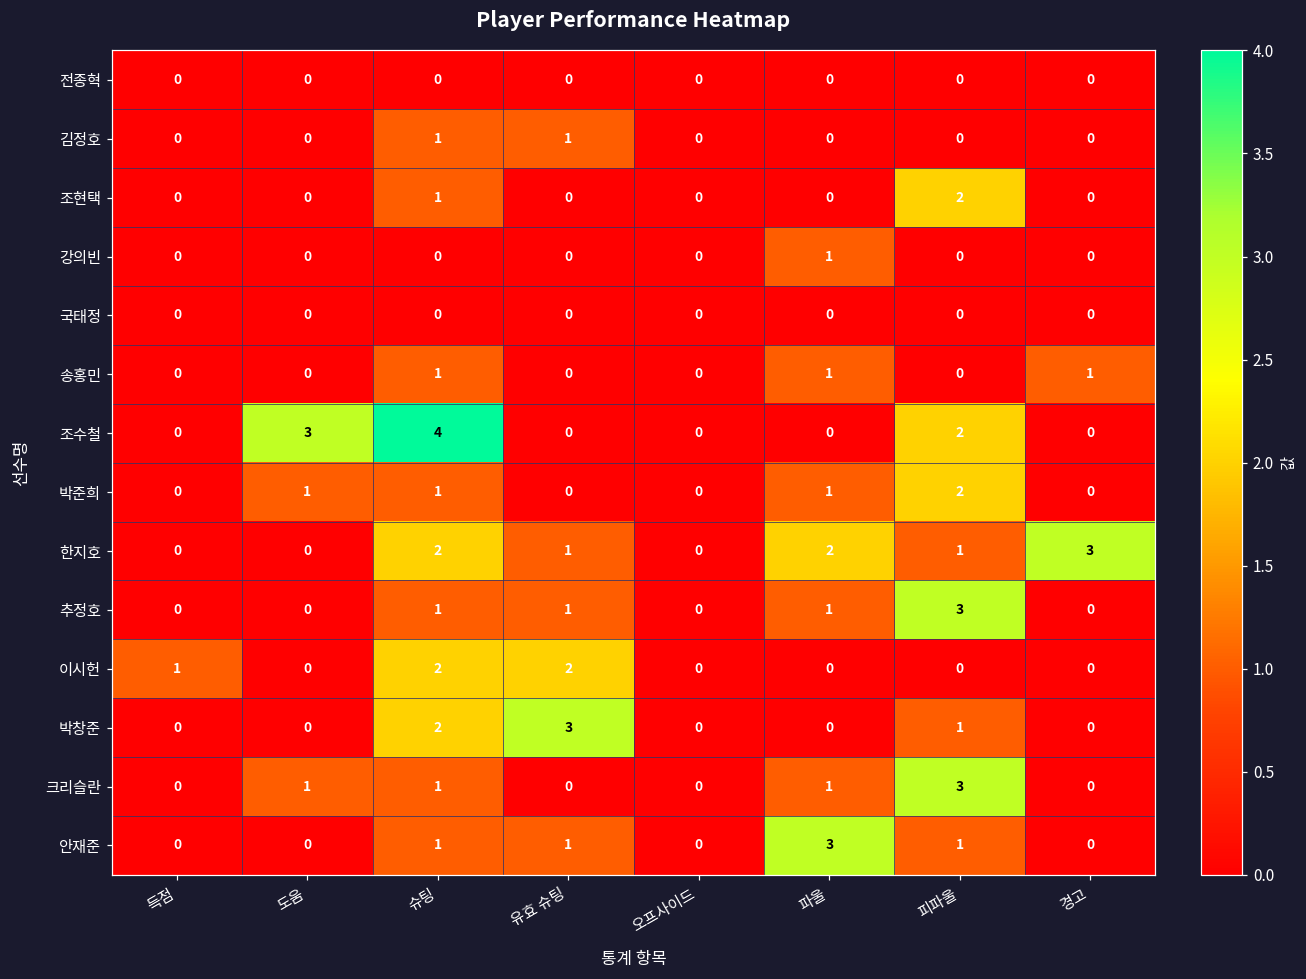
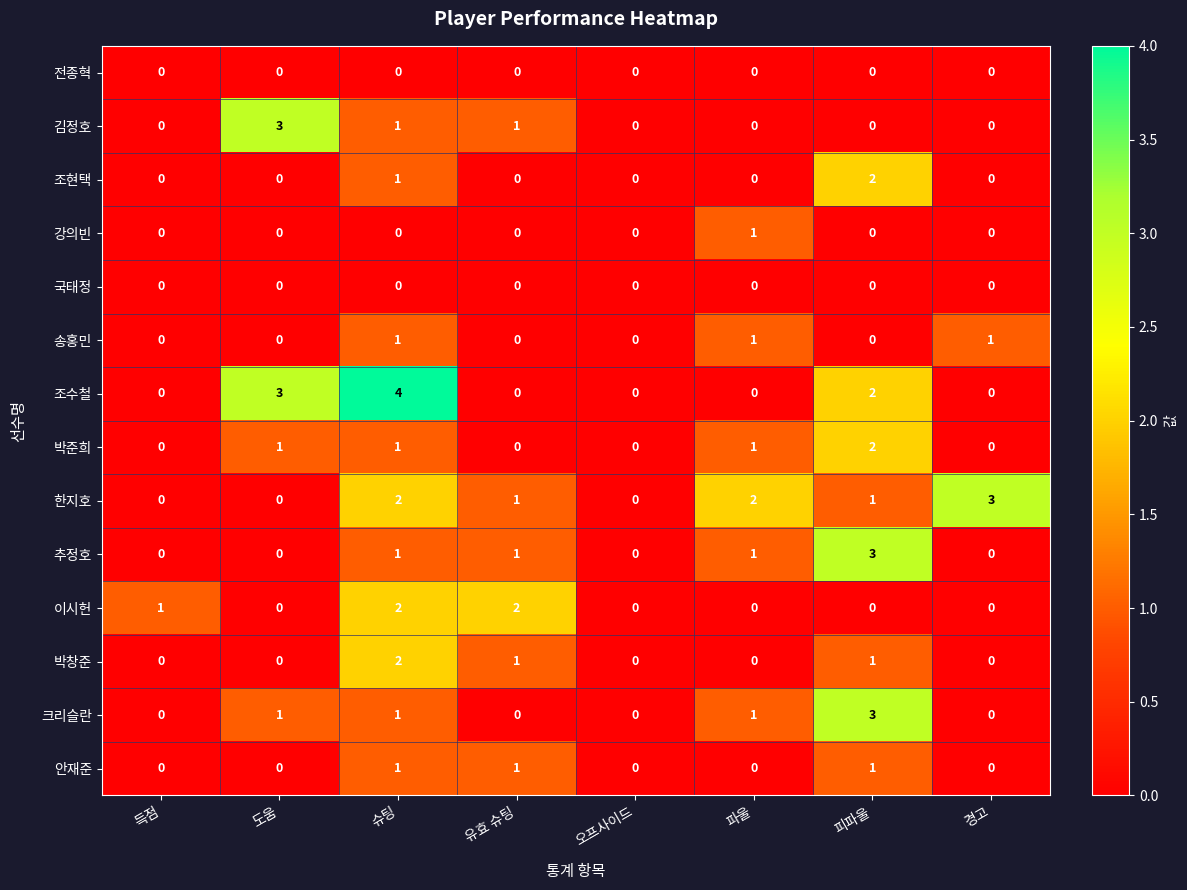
김정호, 도움: 0 -> 3
박창준, 유효 슈팅: 3 -> 1
안재준, 파울: 3 -> 0
